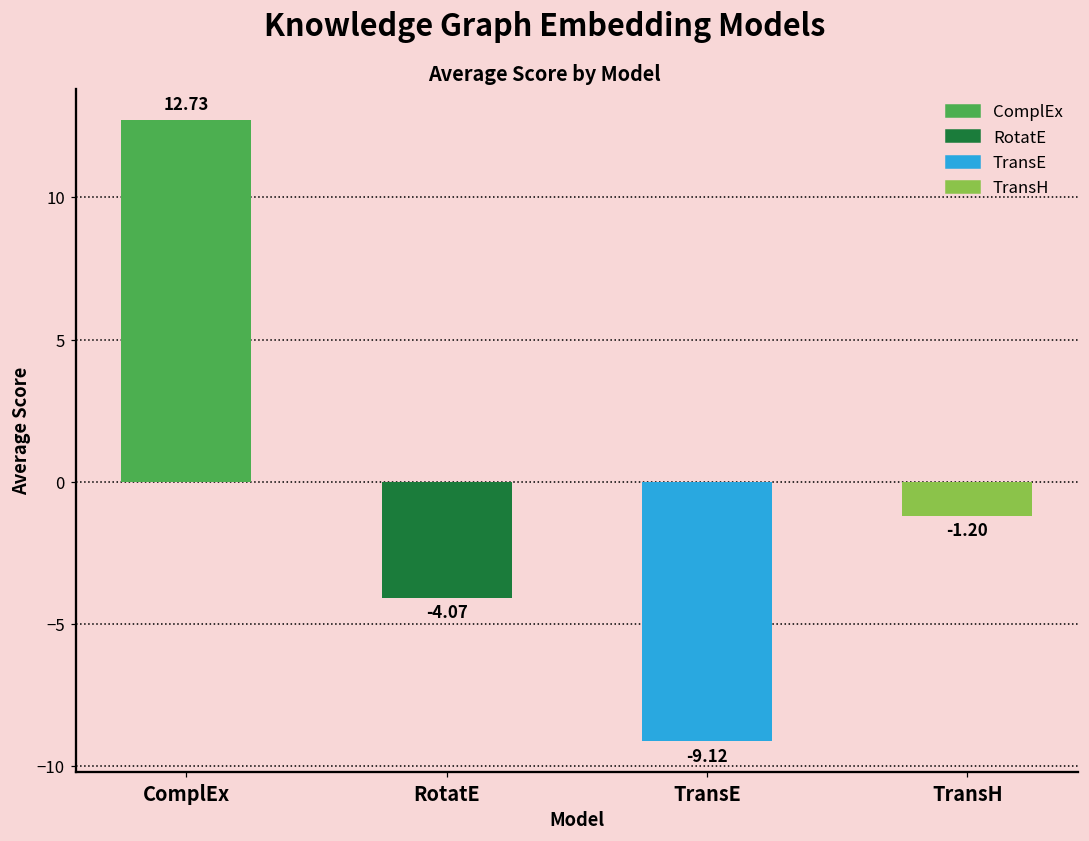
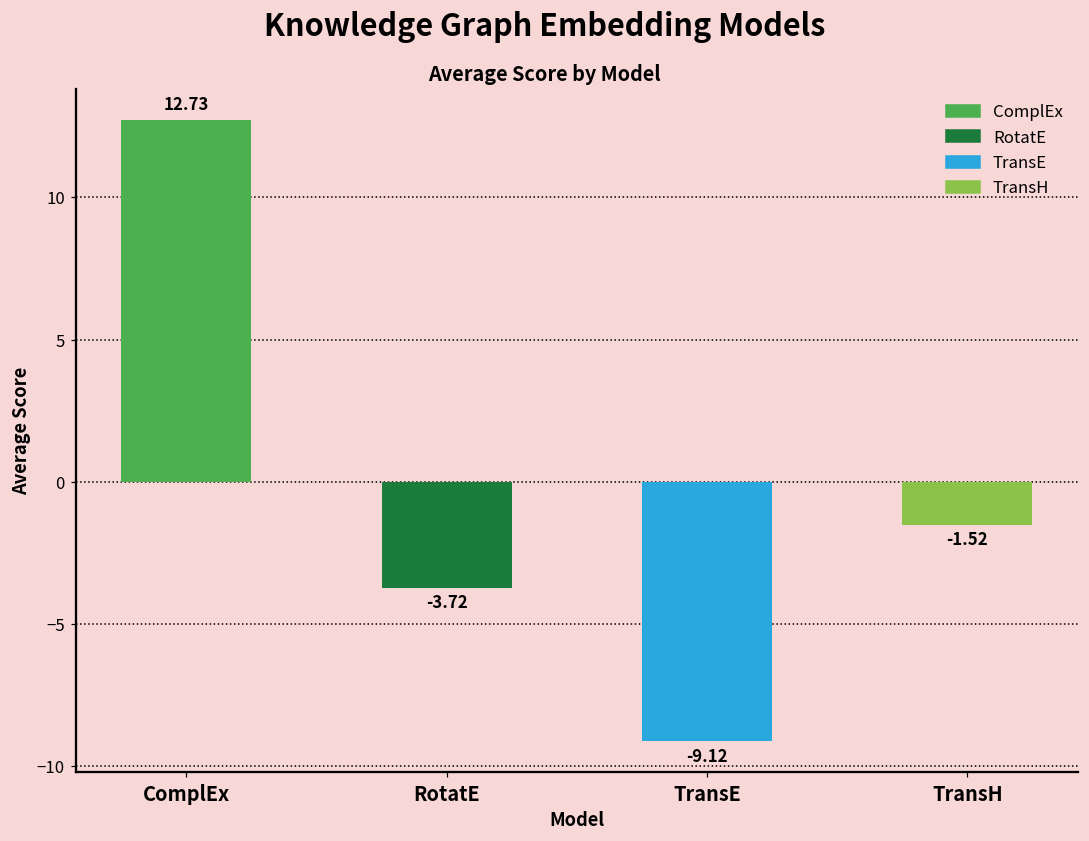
RotatE, RotatE: -4.07 -> -3.72
TransH, TransH: -1.20 -> -1.52
